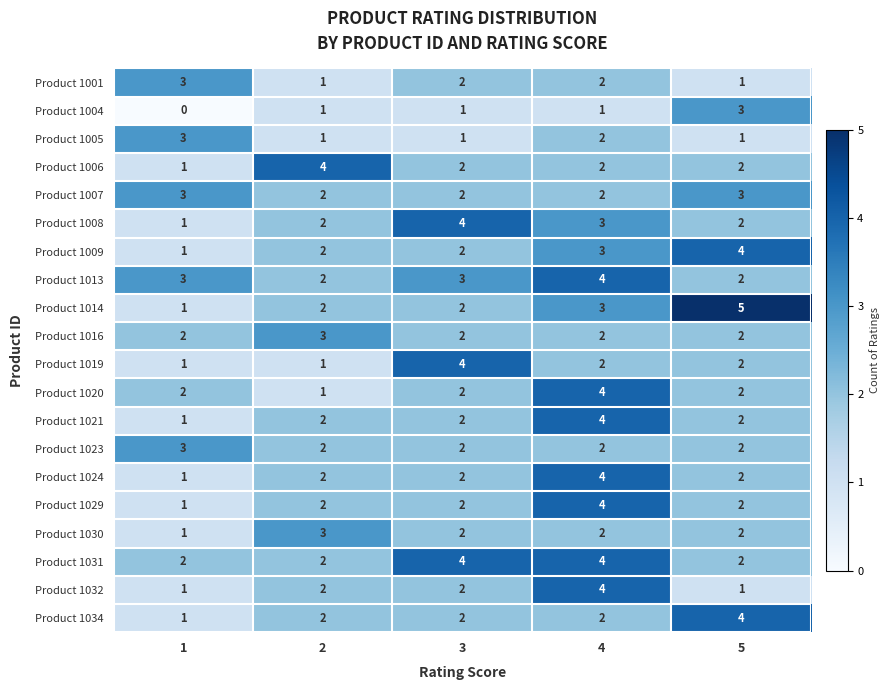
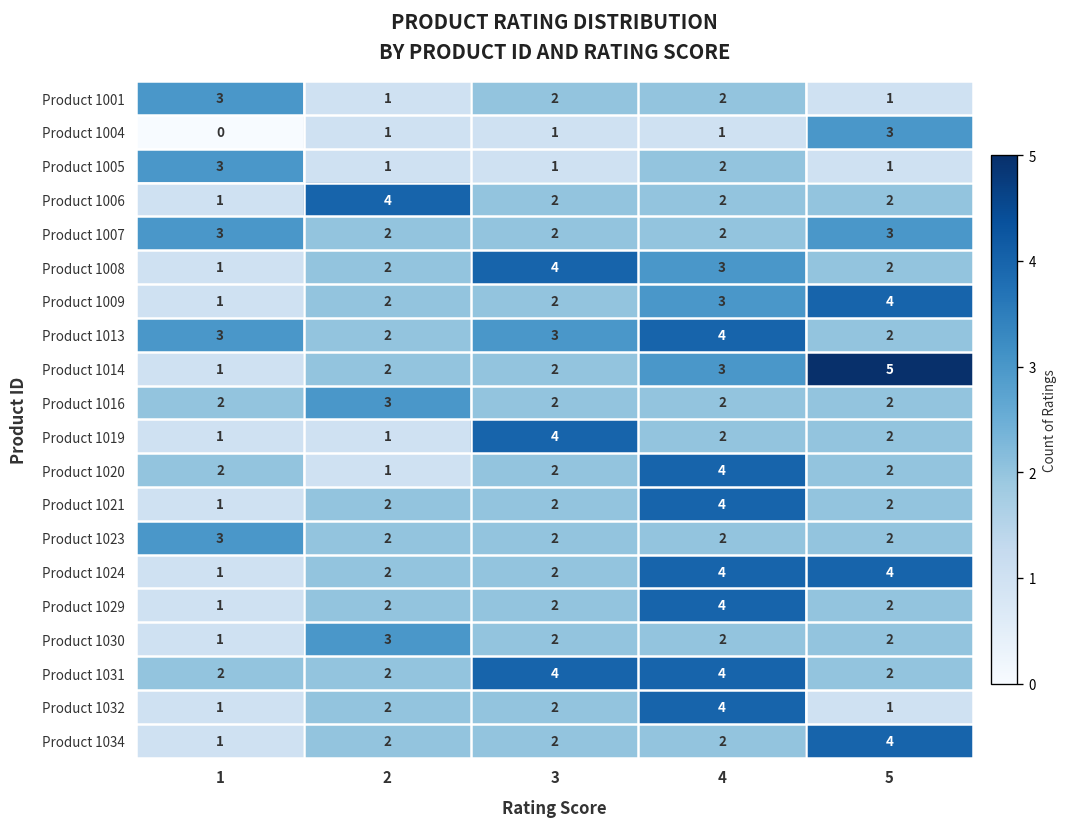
Product 1024, 5: 2 -> 4
